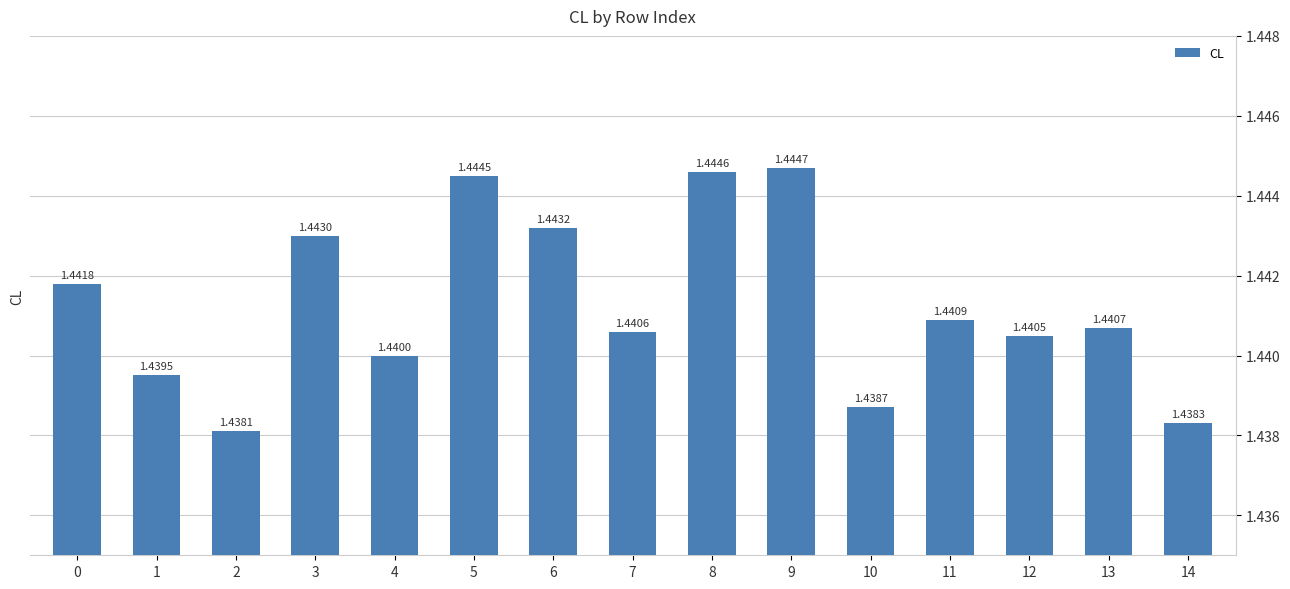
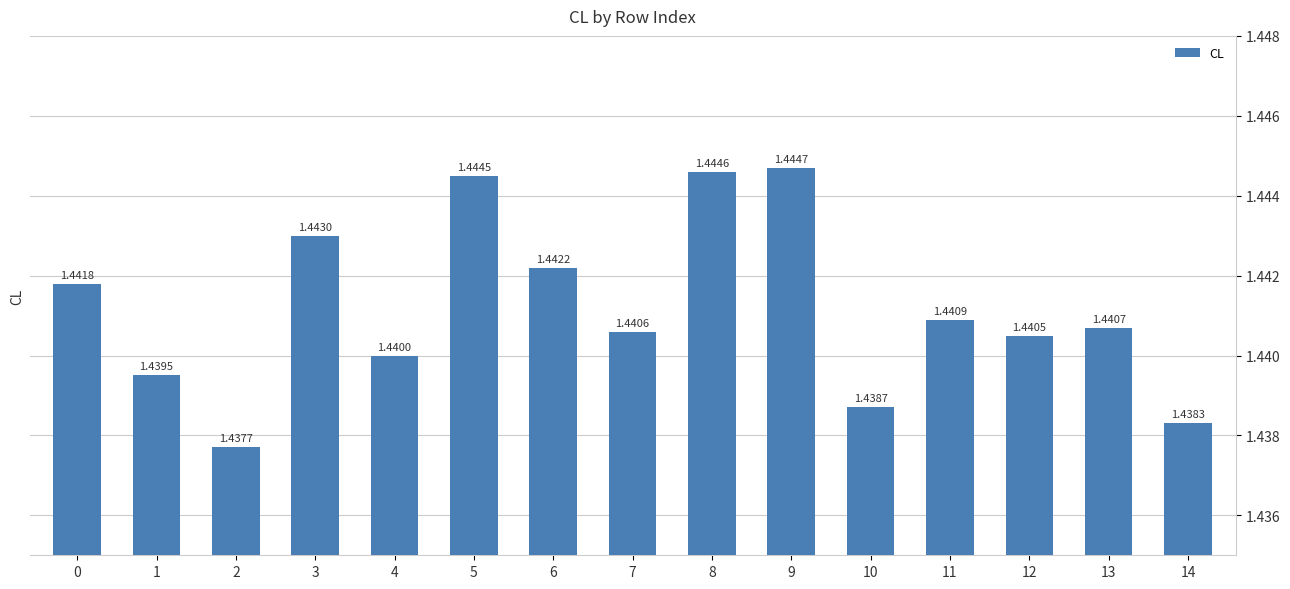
2: 1.4381 -> 1.4377
6: 1.4432 -> 1.4422
